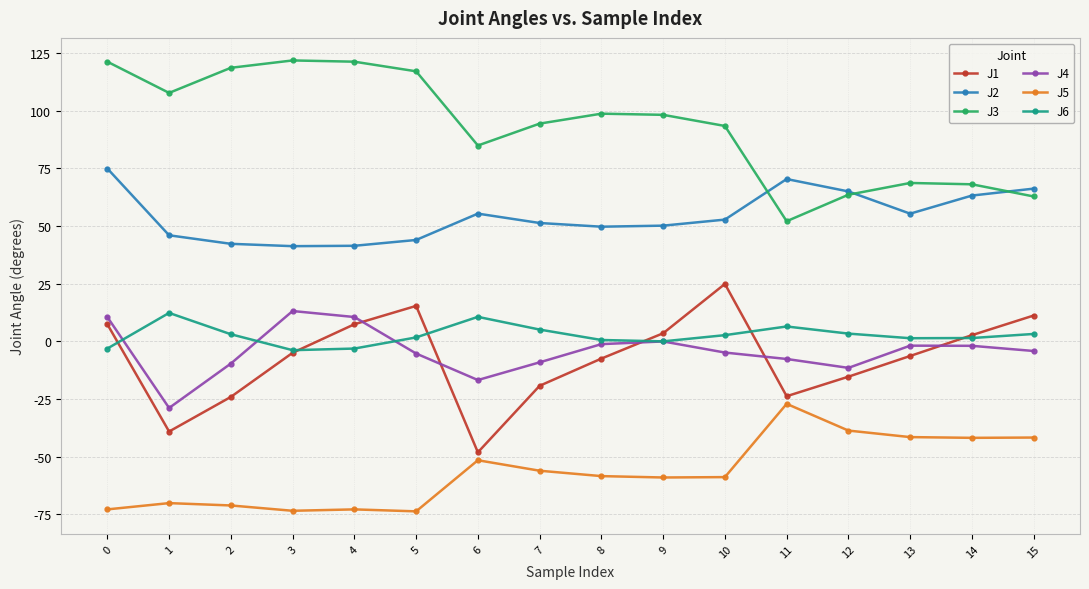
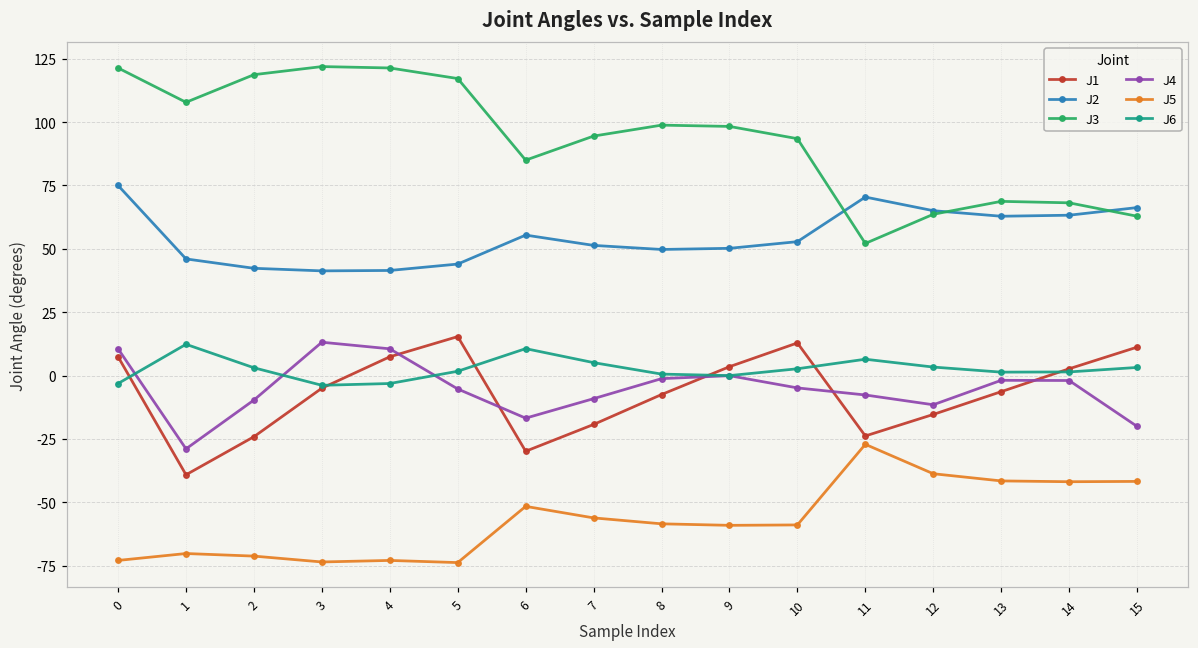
J1, 6: -48 -> -30
J1, 10: 25 -> 13
J2, 13: 55 -> 63
J4, 15: -4 -> -20
